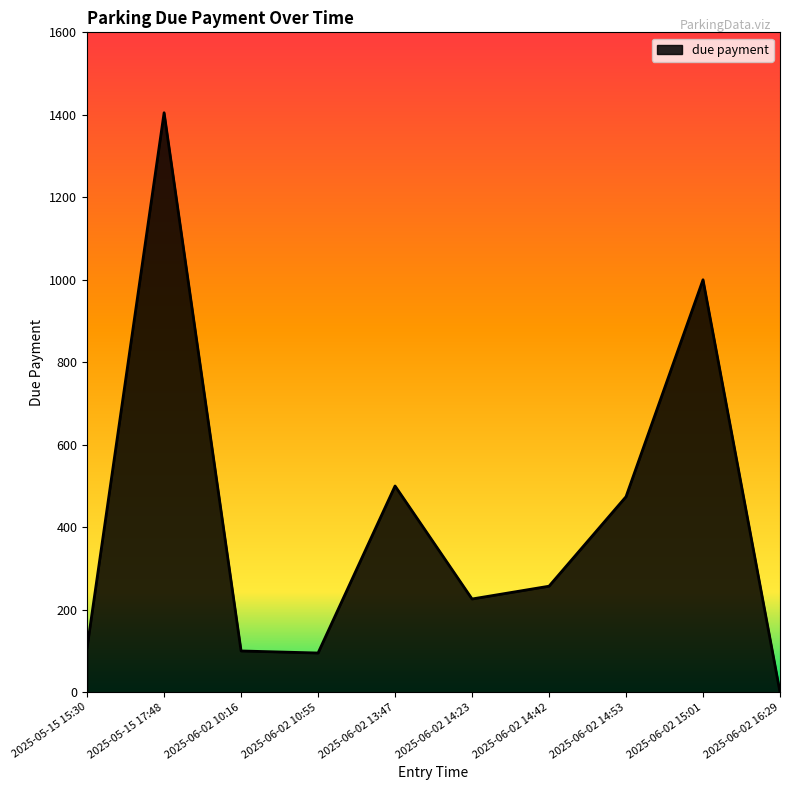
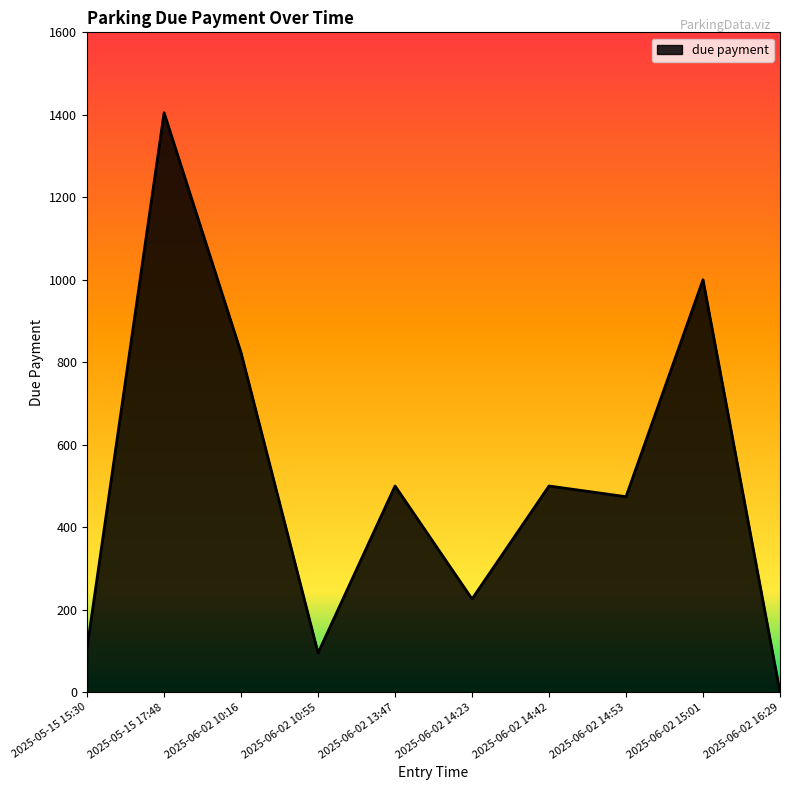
2025-06-02 10:16: 100 -> 820
2025-06-02 14:42: 260 -> 500
